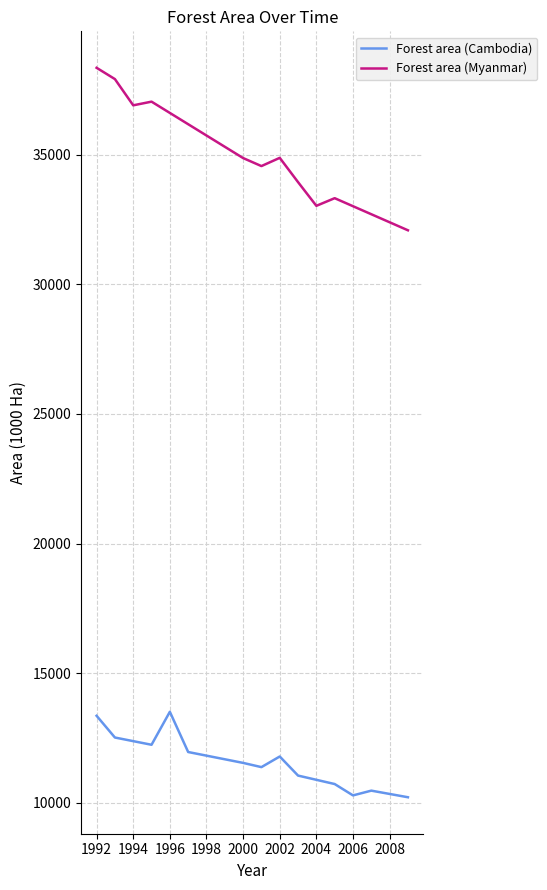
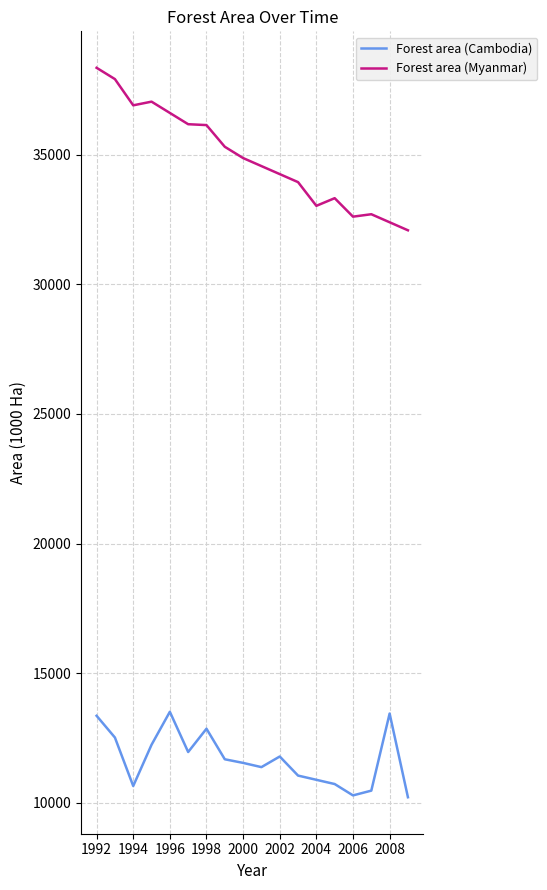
Forest area (Cambodia), 1994: 12400 -> 10700
Forest area (Cambodia), 1998: 11800 -> 12900
Forest area (Myanmar), 1998: 35700 -> 36100
Forest area (Myanmar), 2002: 34900 -> 34200
Forest area (Myanmar), 2006: 33000 -> 32600
Forest area (Cambodia), 2008: 10300 -> 13400
